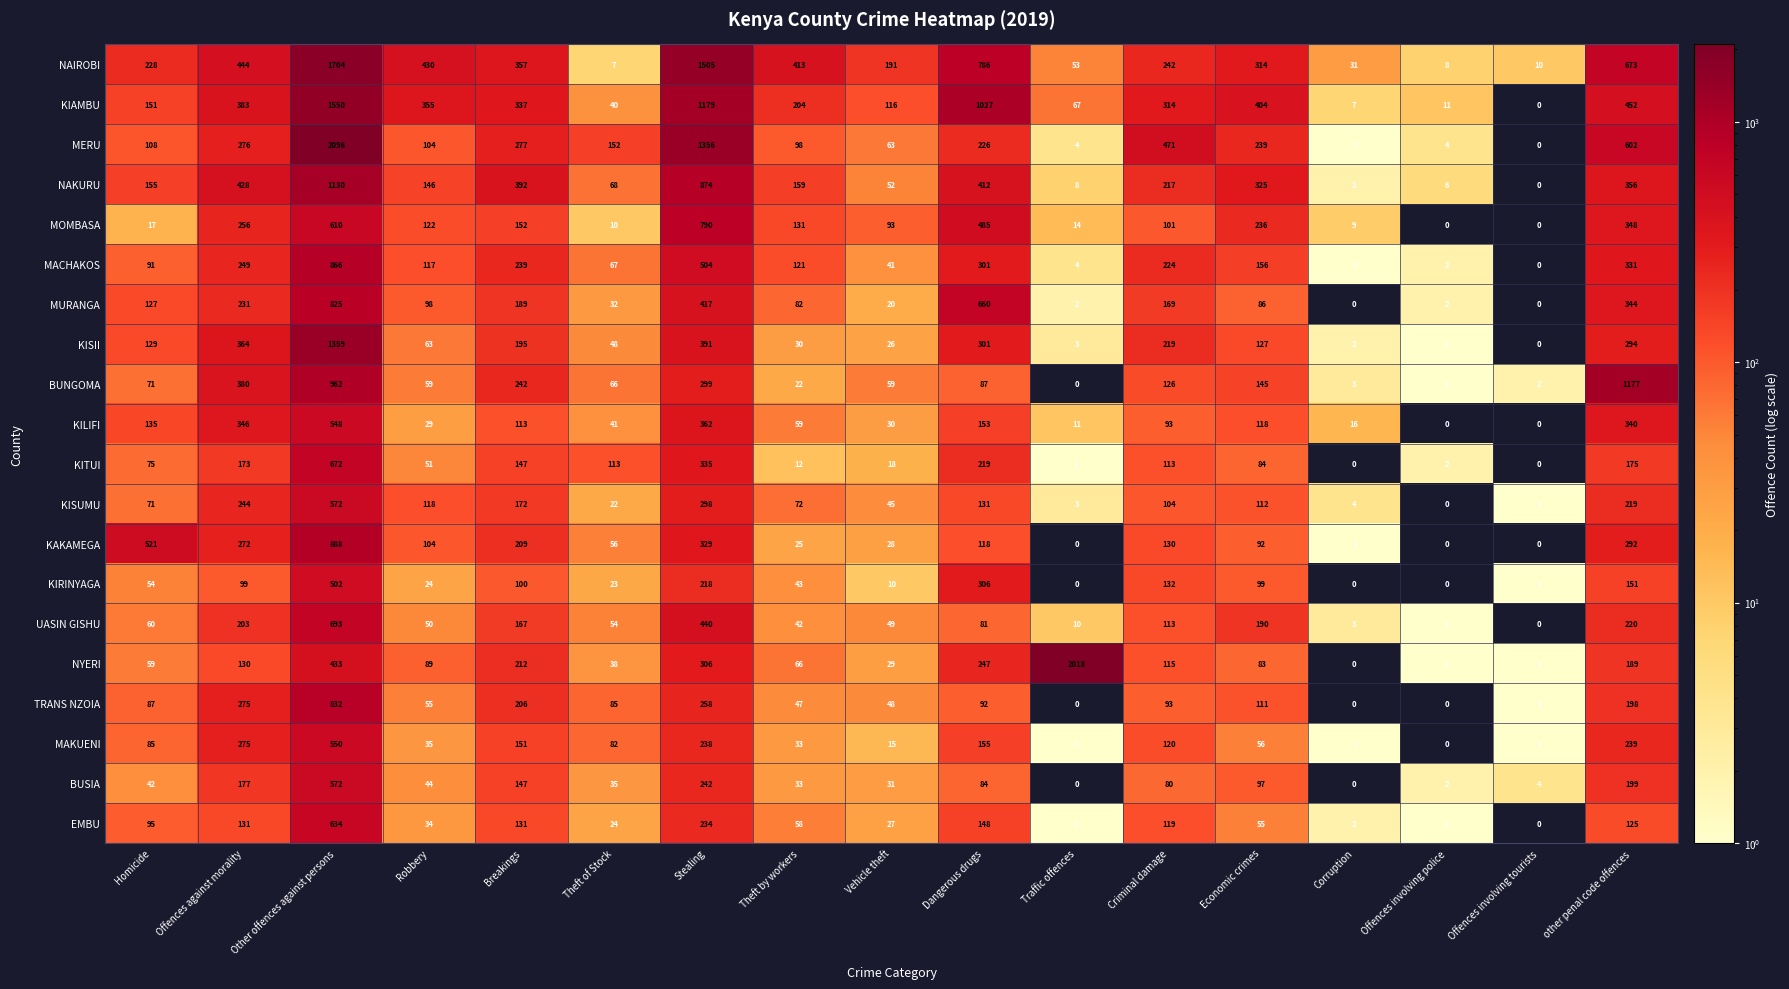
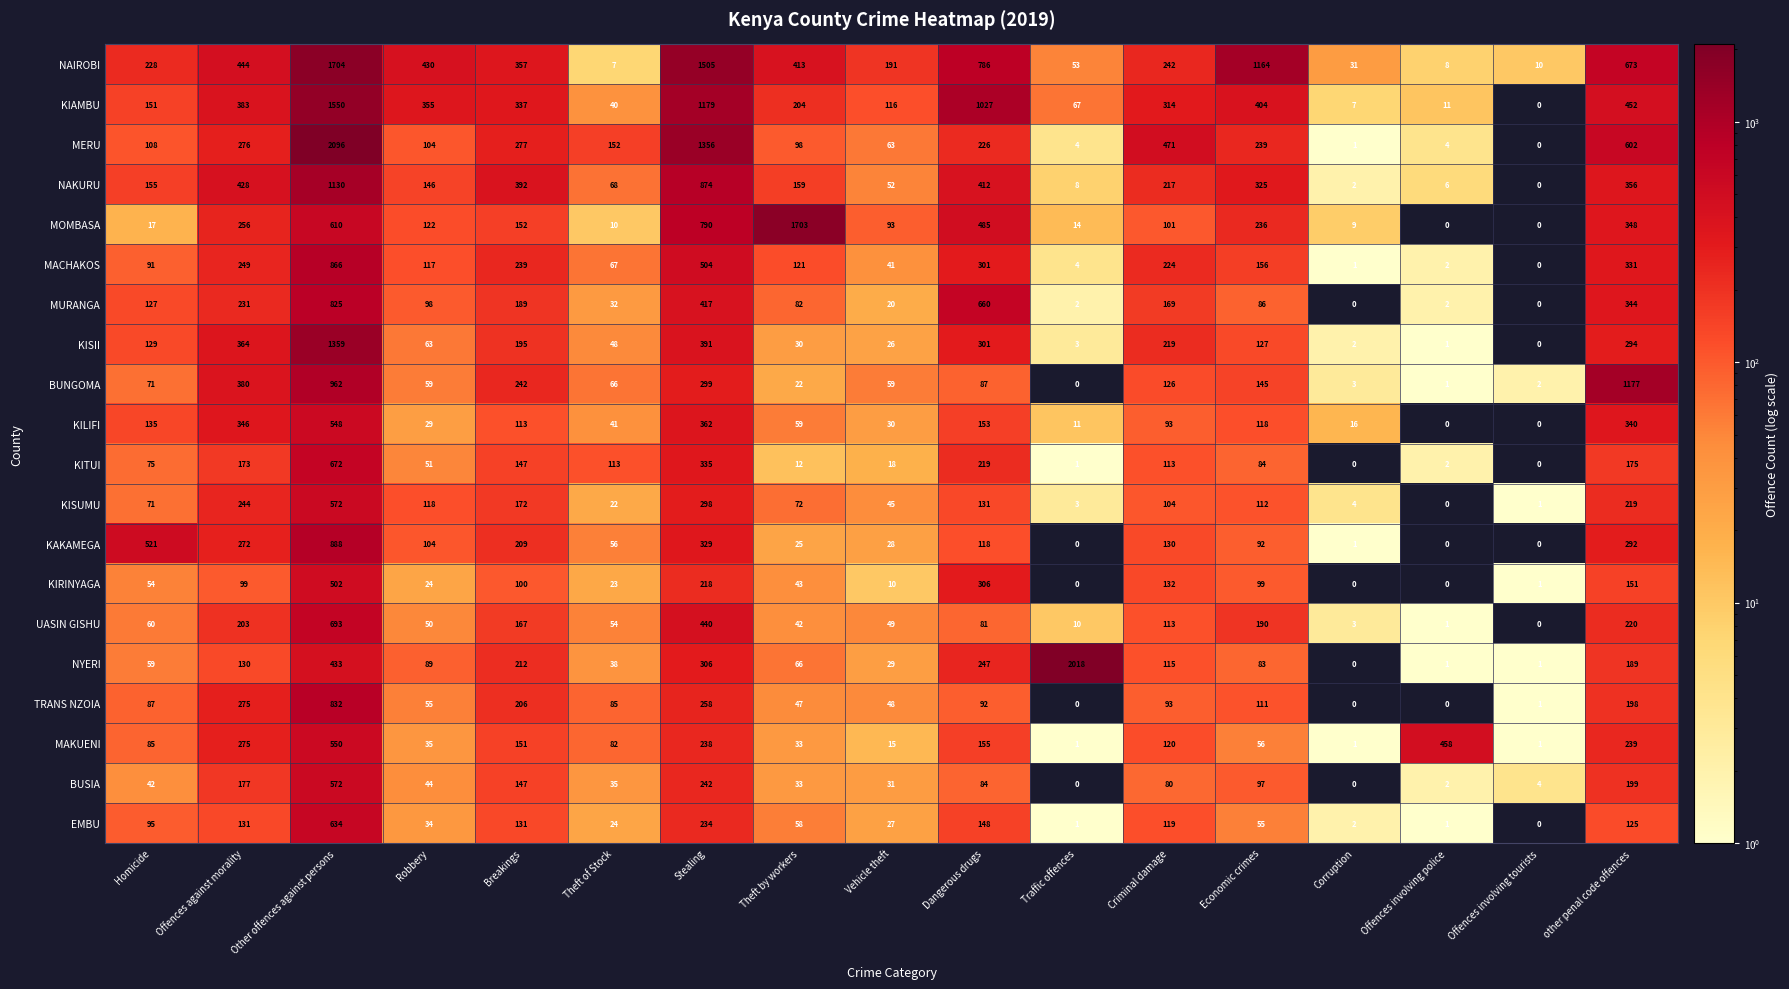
NAIROBI, Economic crimes: 314 -> 1164
MOMBASA, Theft by workers: 131 -> 1703
MAKUENI, Offences involving police: 0 -> 458
